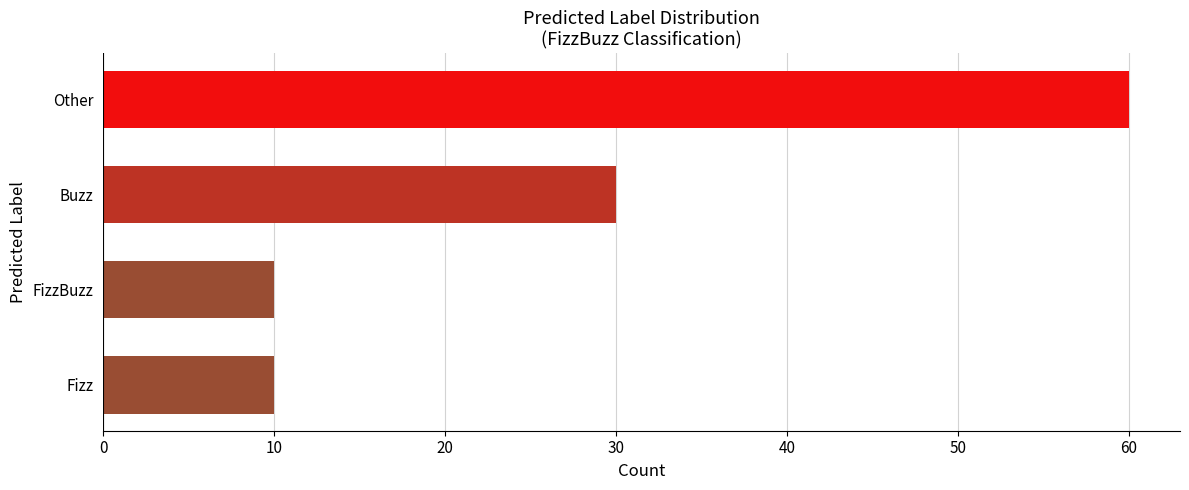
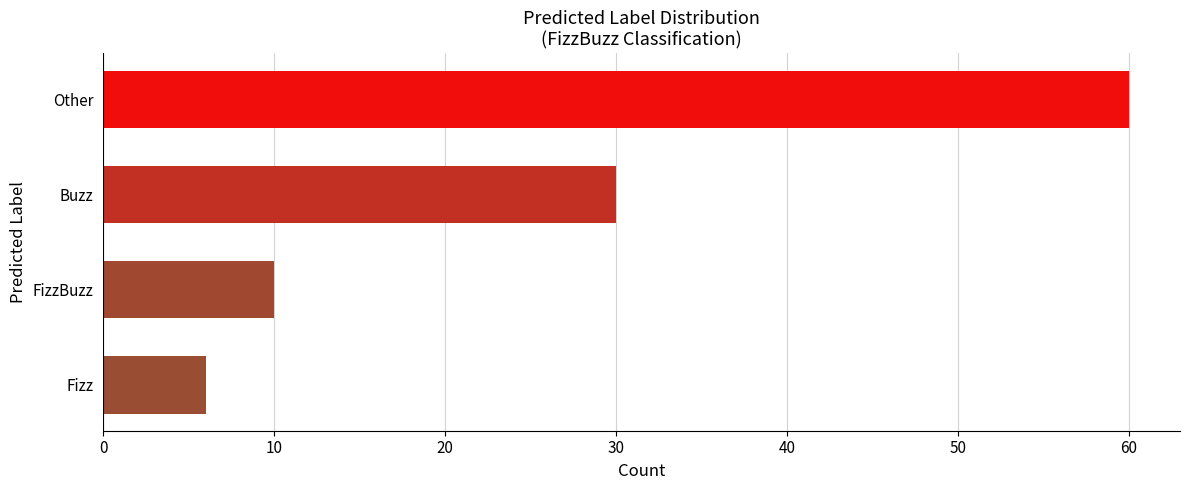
Fizz: 10 -> 6
